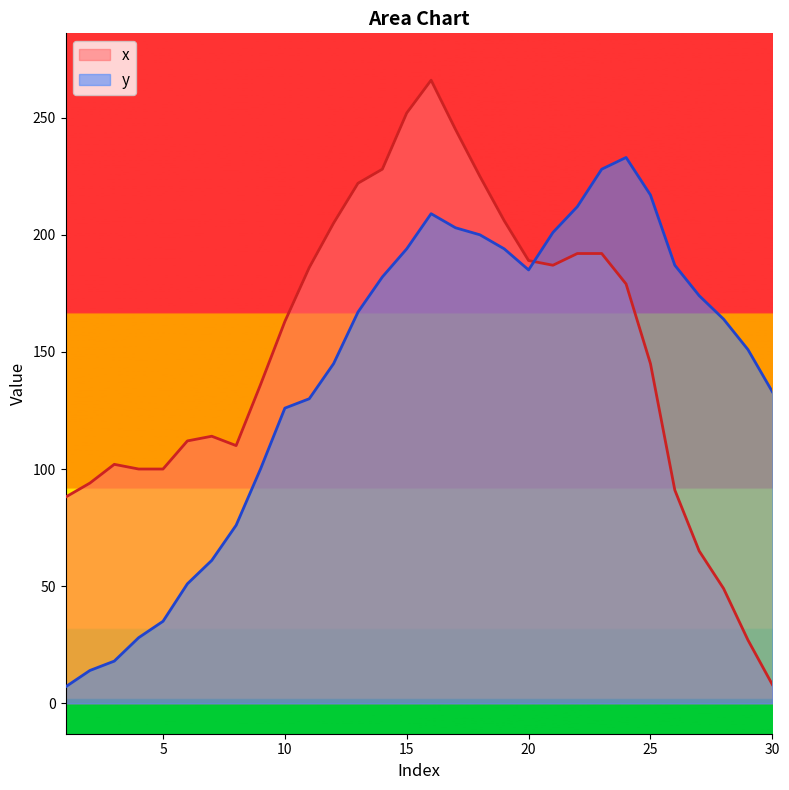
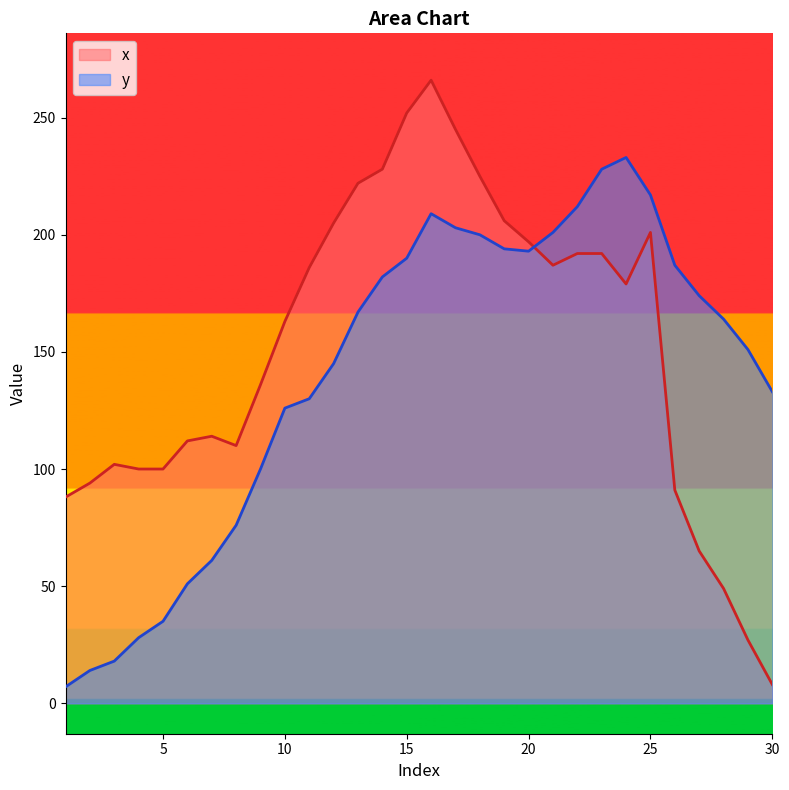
y, 15: 194 -> 190
x, 20: 189 -> 197
y, 20: 185 -> 193
x, 25: 145 -> 201
